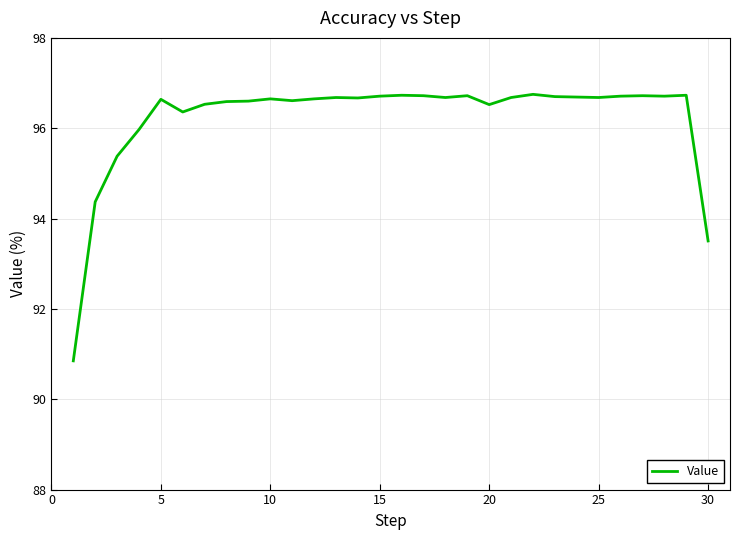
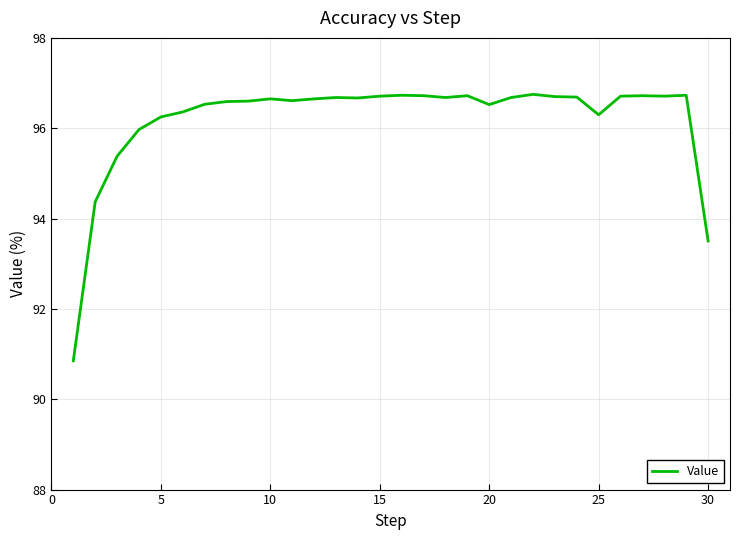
5: 96.6 -> 96.3
25: 96.7 -> 96.3
